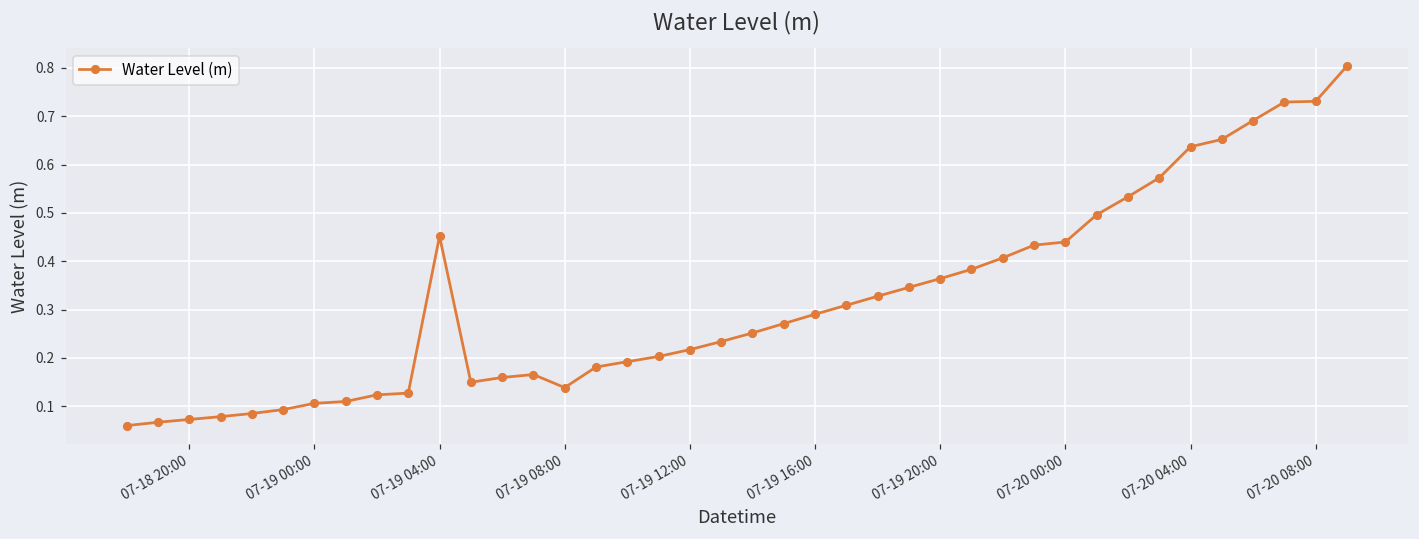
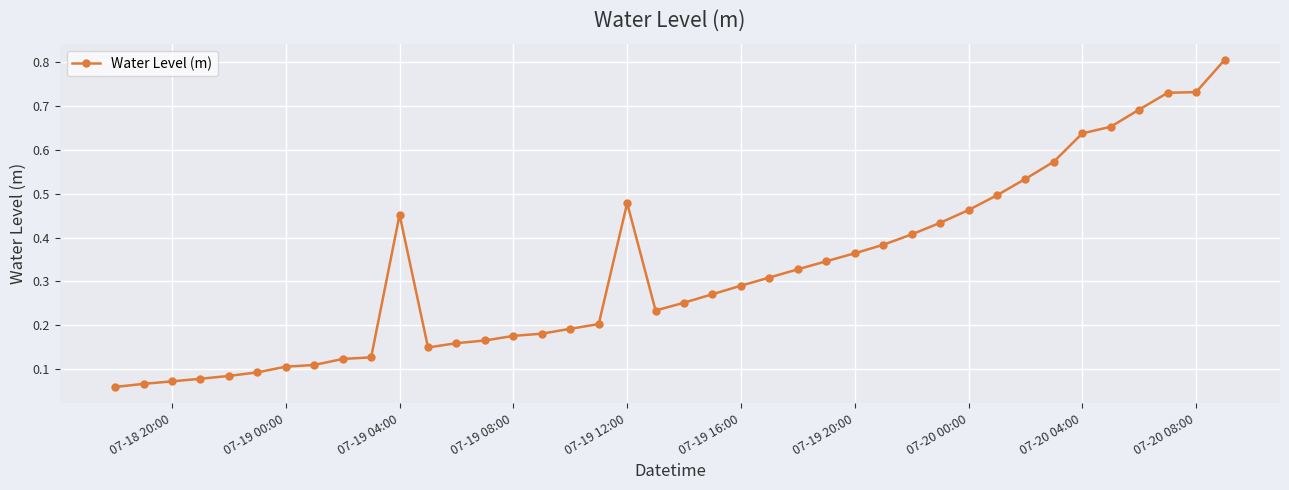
07-19 08:00: 0.14 -> 0.18
07-19 12:00: 0.22 -> 0.48
07-20 00:00: 0.44 -> 0.46
